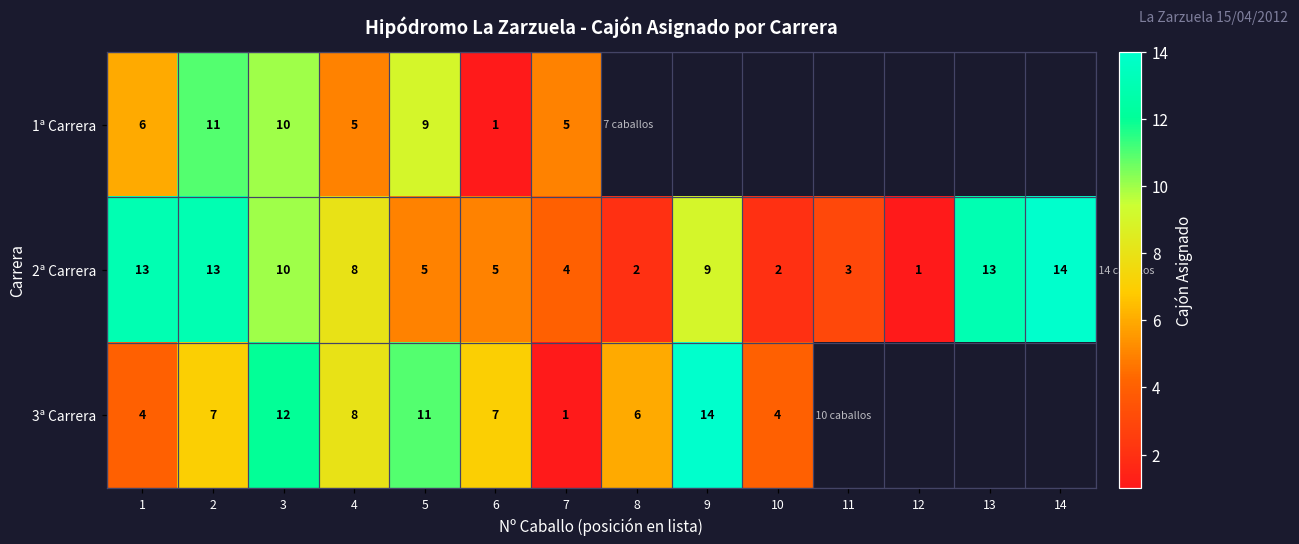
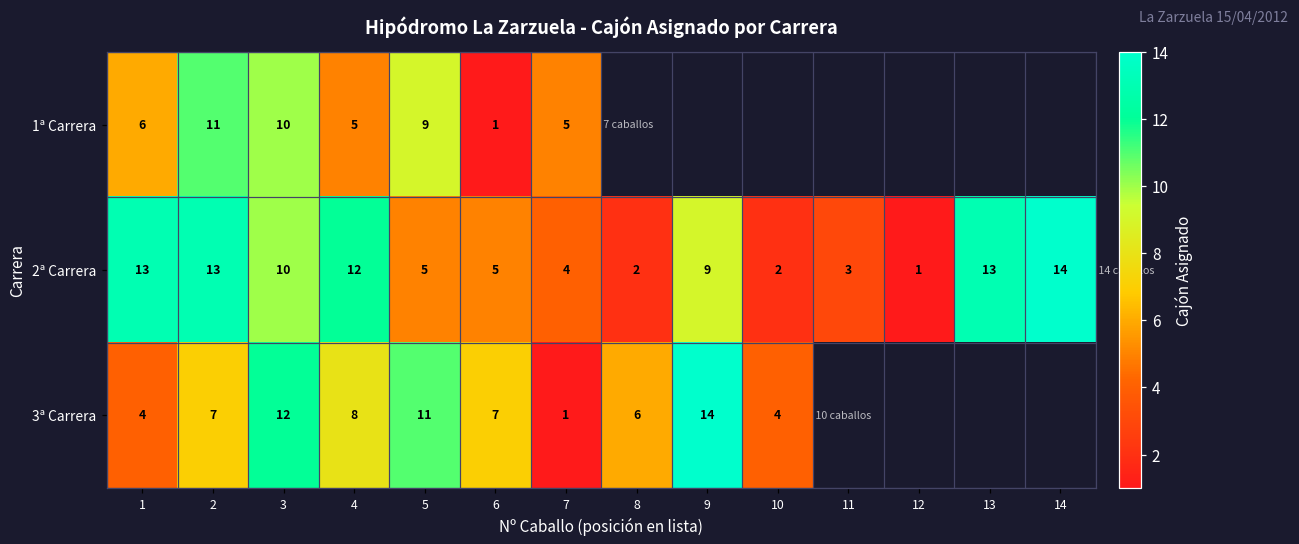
2ª Carrera, 4: 8 -> 12
